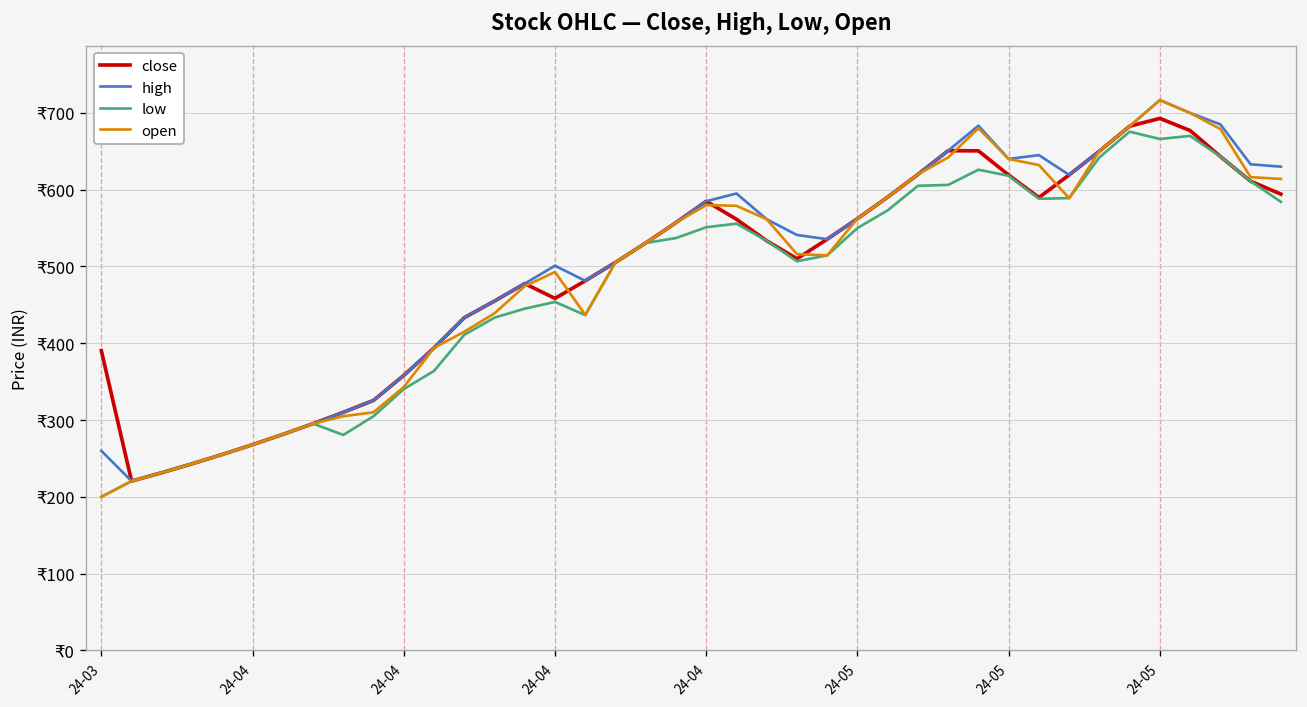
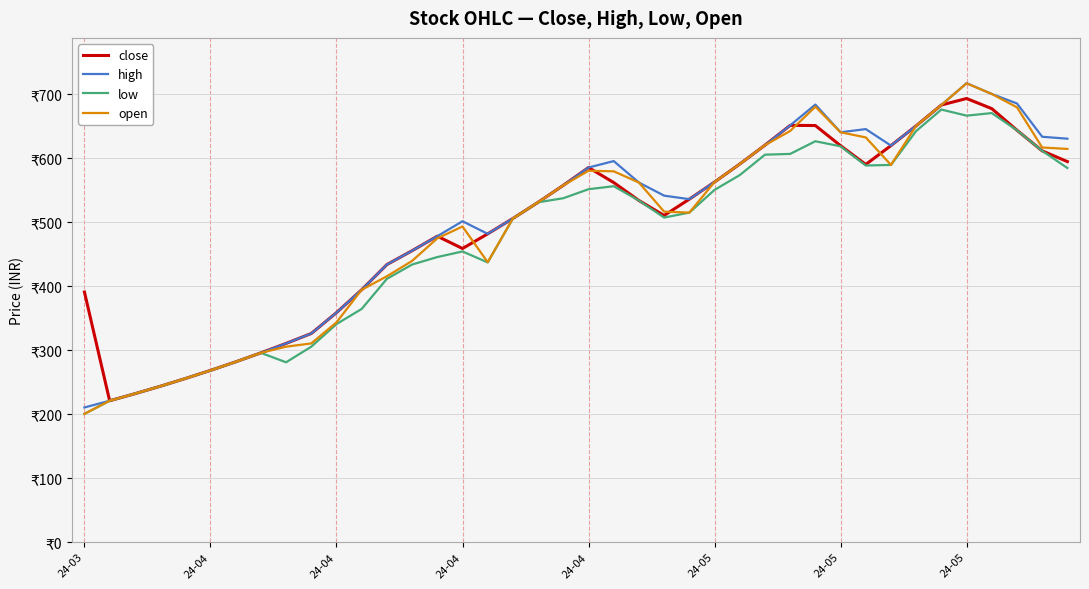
high, 24-03: ₹260 -> ₹210
